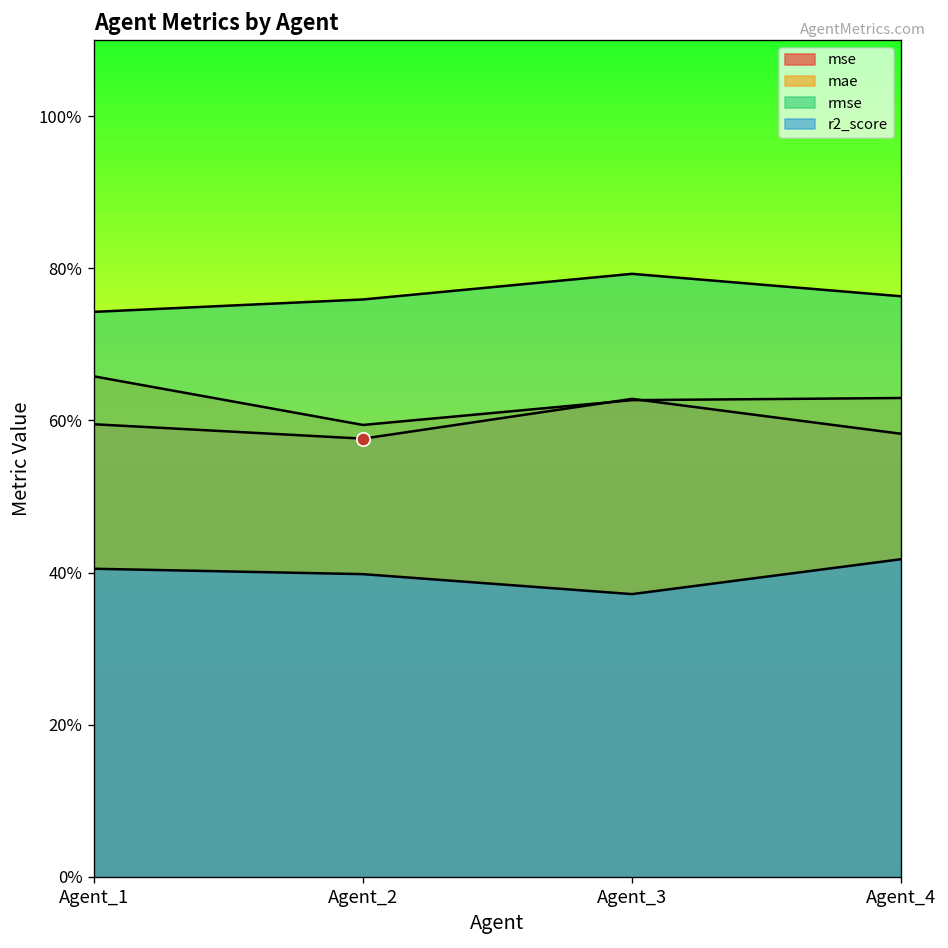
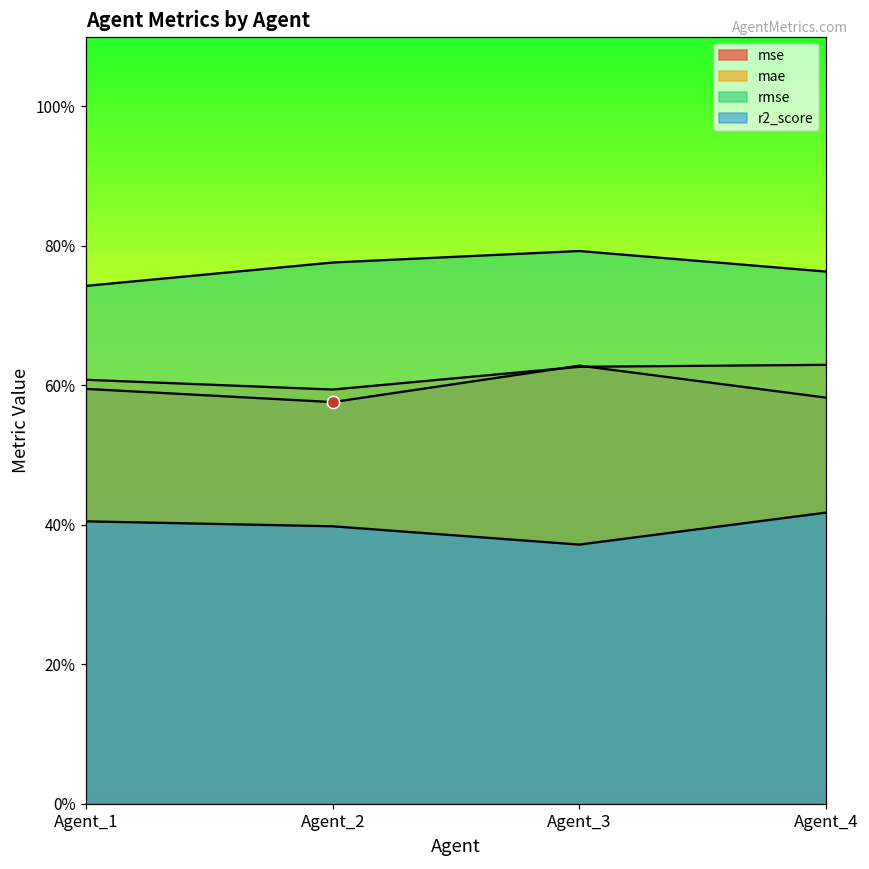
mae, Agent_1: 66% -> 61%
rmse, Agent_2: 76% -> 78%
